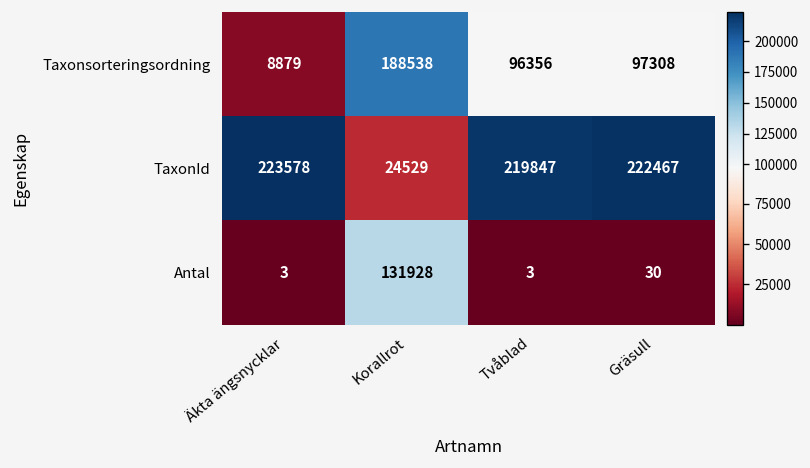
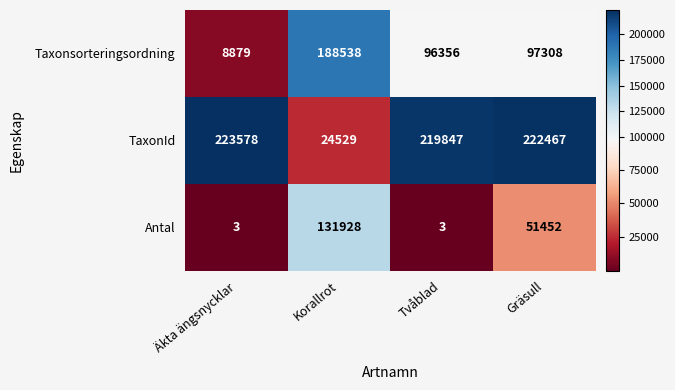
Antal, Gräsull: 30 -> 51452
